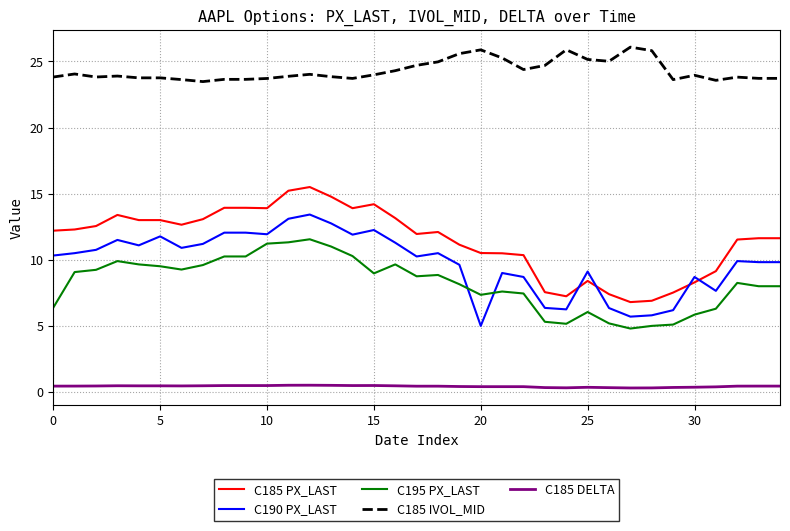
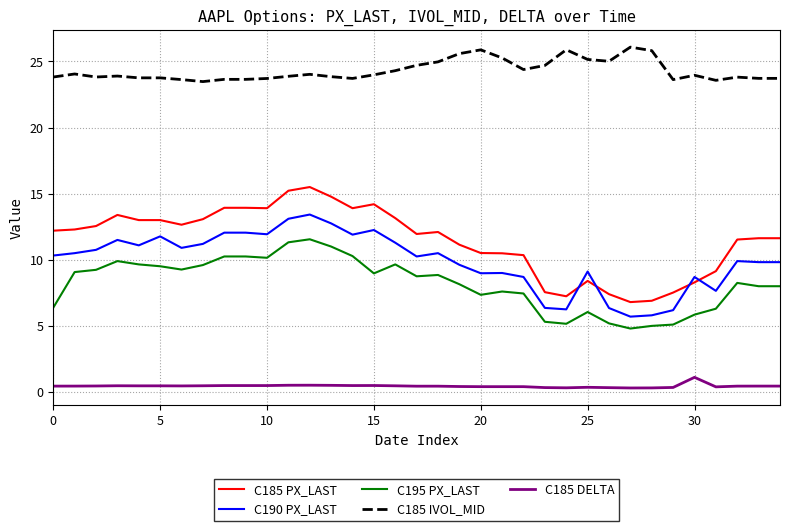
C195 PX_LAST, 10: 11.2 -> 10.2
C190 PX_LAST, 20: 5.0 -> 9.0
C185 DELTA, 30: 0.4 -> 1.1
